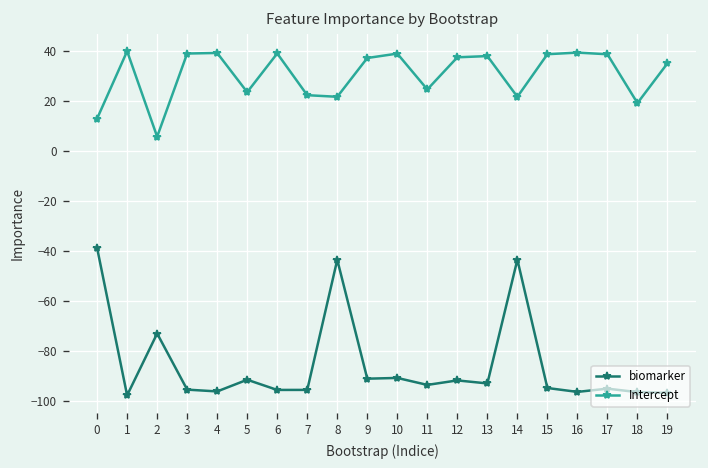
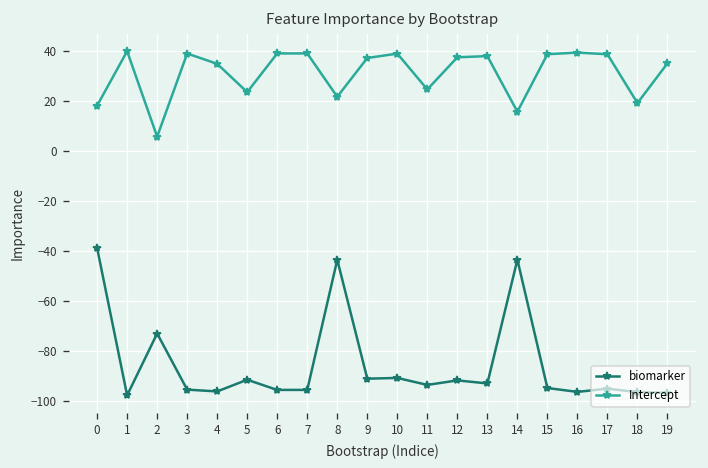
Intercept, 0: 13 -> 18
Intercept, 4: 39 -> 35
Intercept, 7: 22 -> 39
Intercept, 14: 22 -> 16
